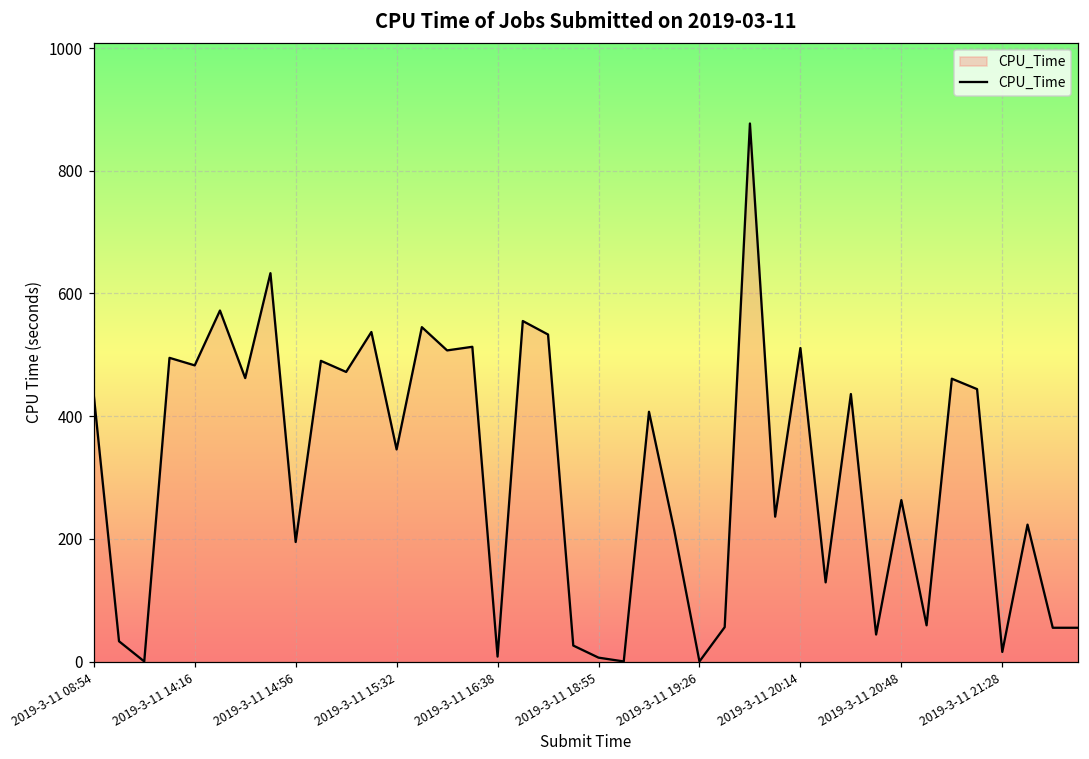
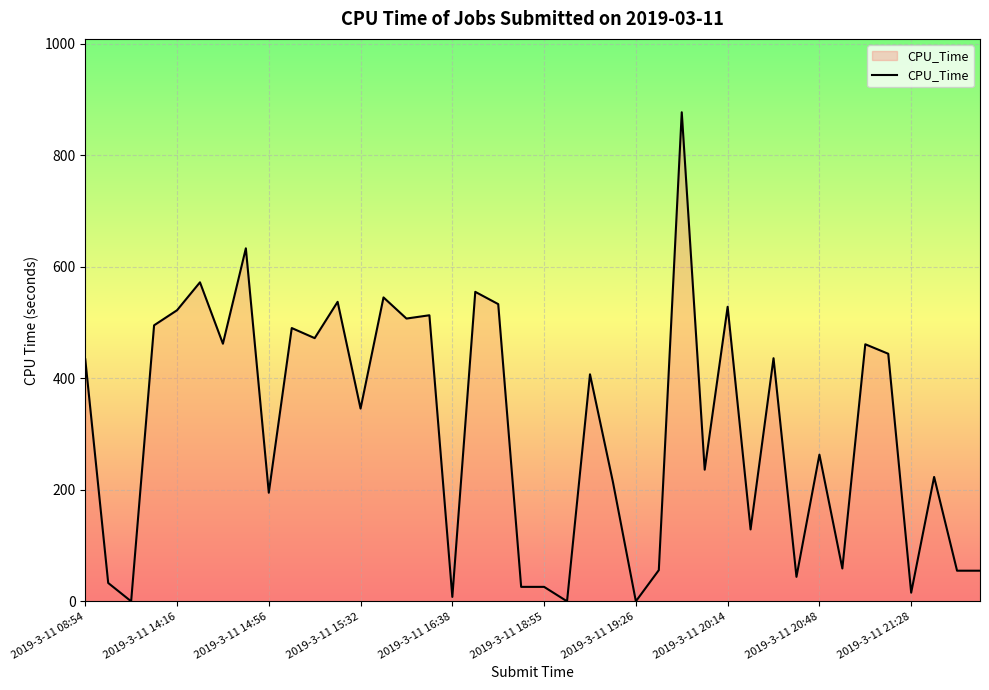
2019-3-11 14:16: 480 -> 520
2019-3-11 18:55: 10 -> 30
2019-3-11 20:14: 510 -> 530
